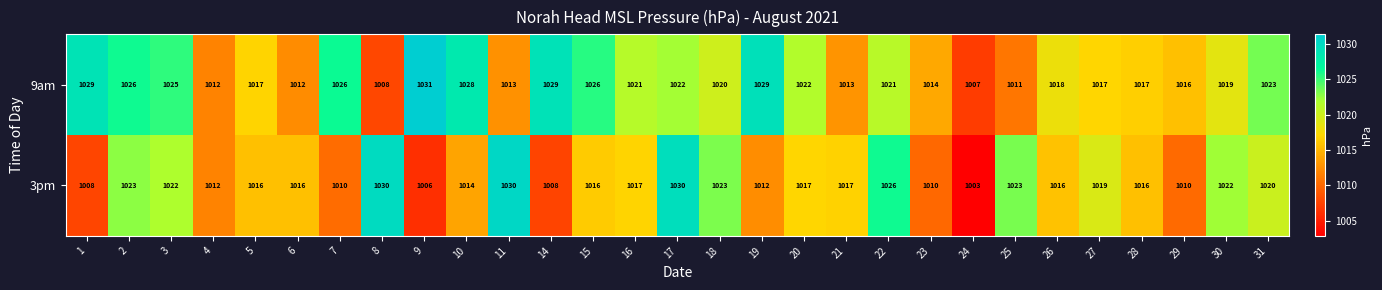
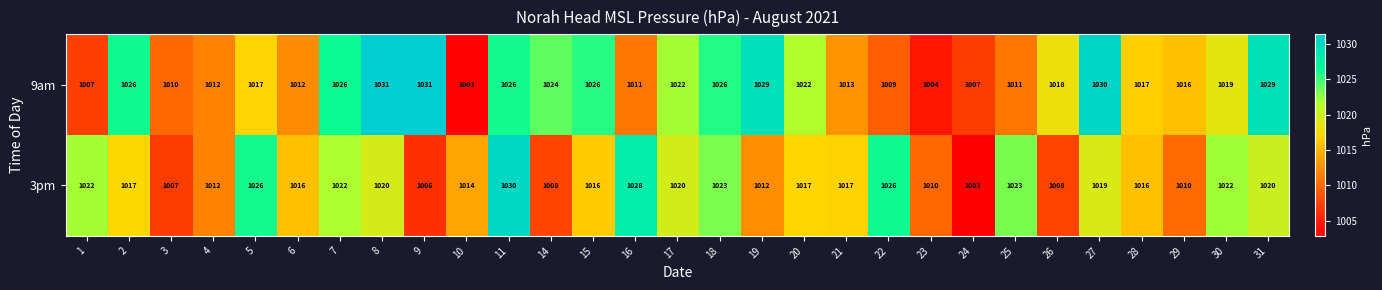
9am, 1: 1029 -> 1007
9am, 3: 1025 -> 1010
9am, 8: 1008 -> 1031
9am, 10: 1028 -> 1003
9am, 11: 1013 -> 1026
9am, 14: 1029 -> 1024
9am, 16: 1021 -> 1011
9am, 18: 1020 -> 1026
9am, 22: 1021 -> 1009
9am, 23: 1014 -> 1004
9am, 27: 1017 -> 1030
9am, 31: 1023 -> 1029
3pm, 1: 1008 -> 1022
3pm, 2: 1023 -> 1017
3pm, 3: 1022 -> 1007
3pm, 5: 1016 -> 1026
3pm, 7: 1010 -> 1022
3pm, 8: 1030 -> 1020
3pm, 16: 1017 -> 1028
3pm, 17: 1030 -> 1020
3pm, 26: 1016 -> 1008
